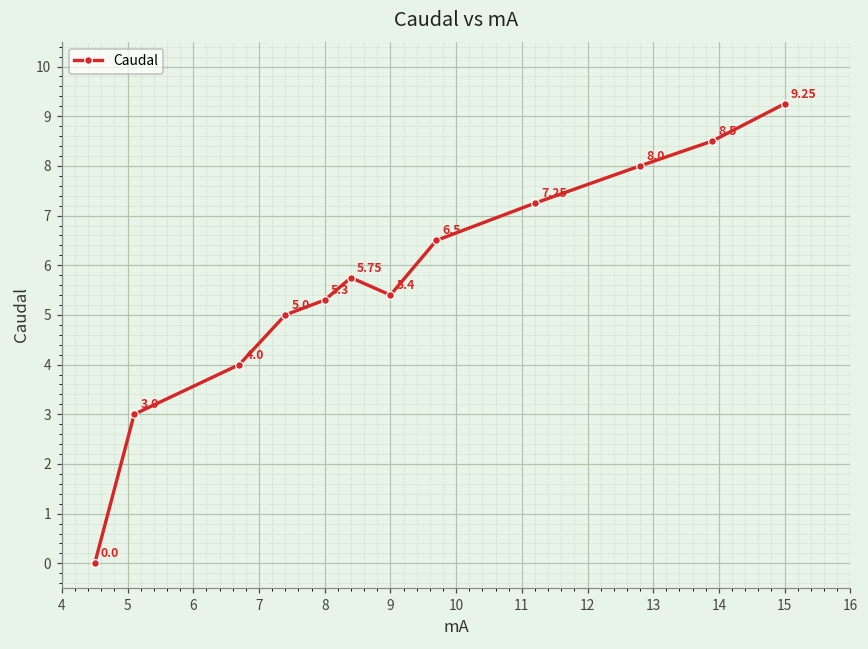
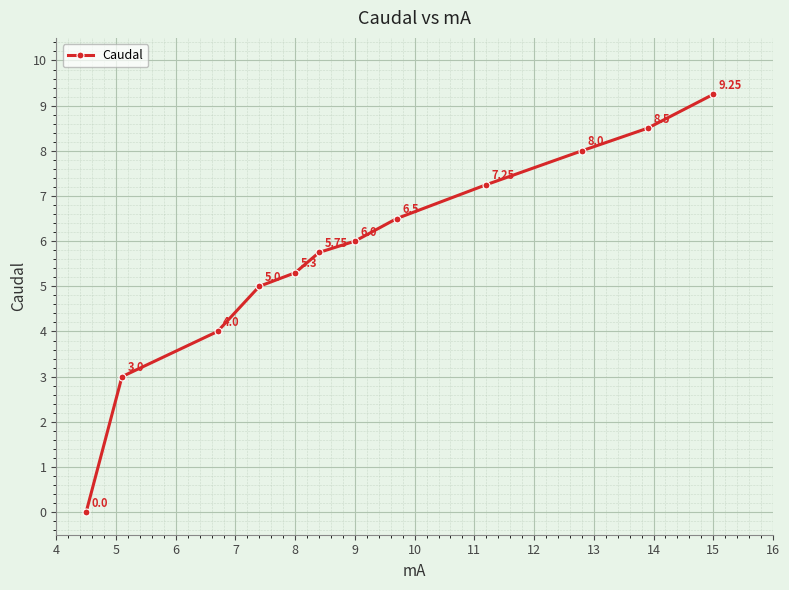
9: 5.4 -> 6.0
